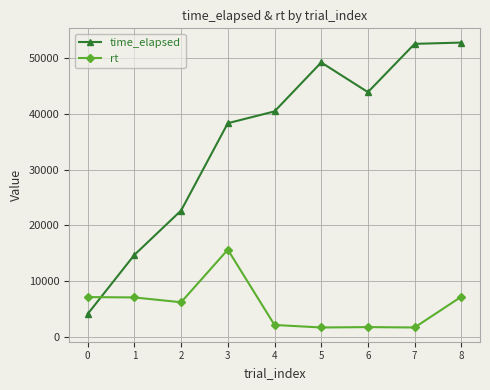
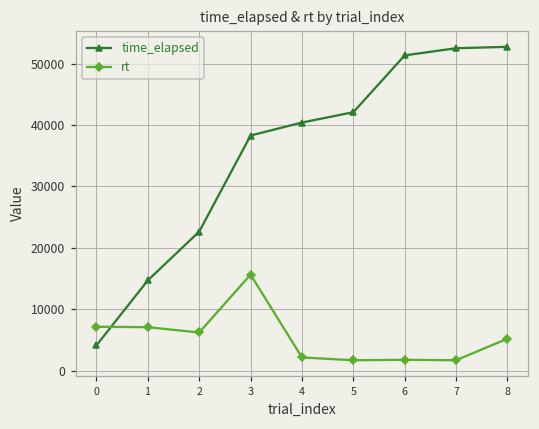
time_elapsed, 5: 49000 -> 42000
time_elapsed, 6: 44000 -> 51000
rt, 8: 7000 -> 5000
